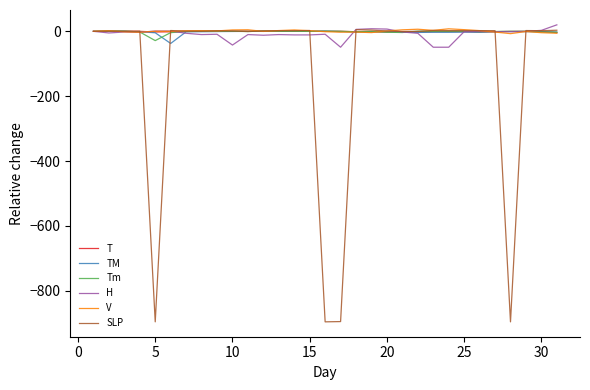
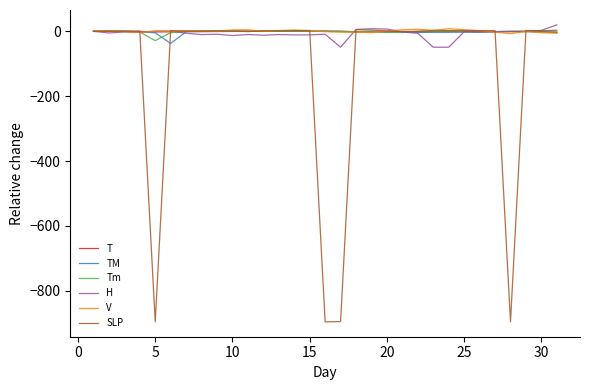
H, 10: -40 -> -10
